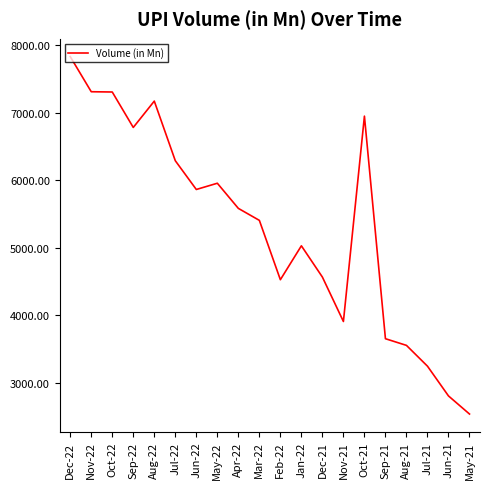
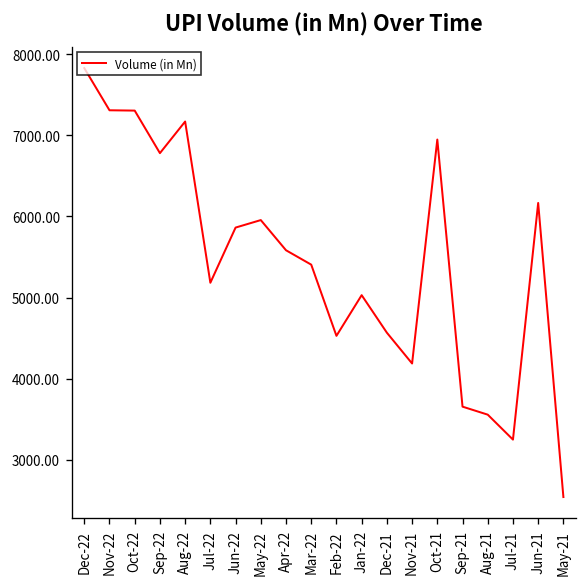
Jul-22: 6300 -> 5200
Nov-21: 3900 -> 4200
Jun-21: 2800 -> 6200
